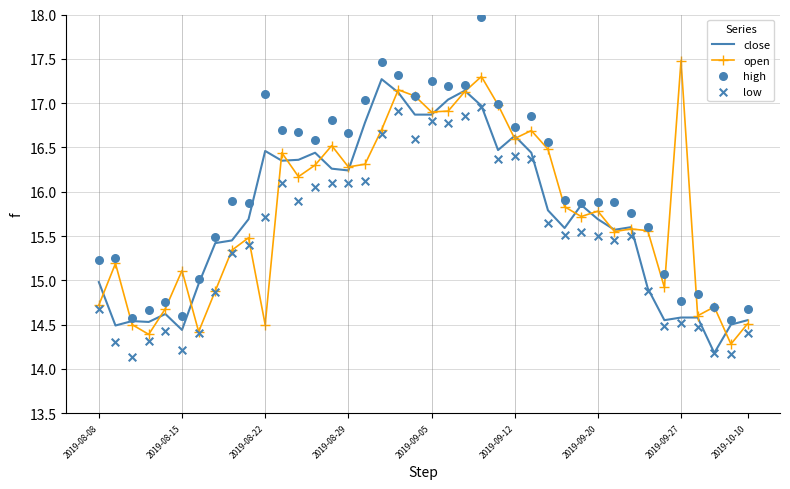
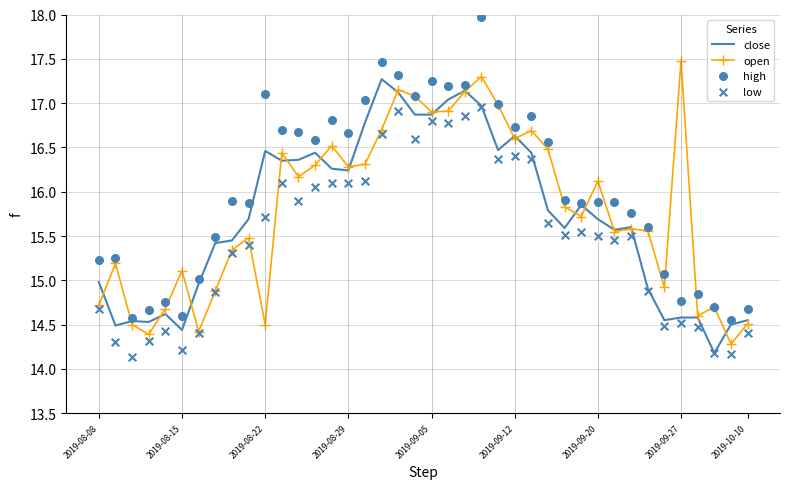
open, 2019-09-20: 15.8 -> 16.1
